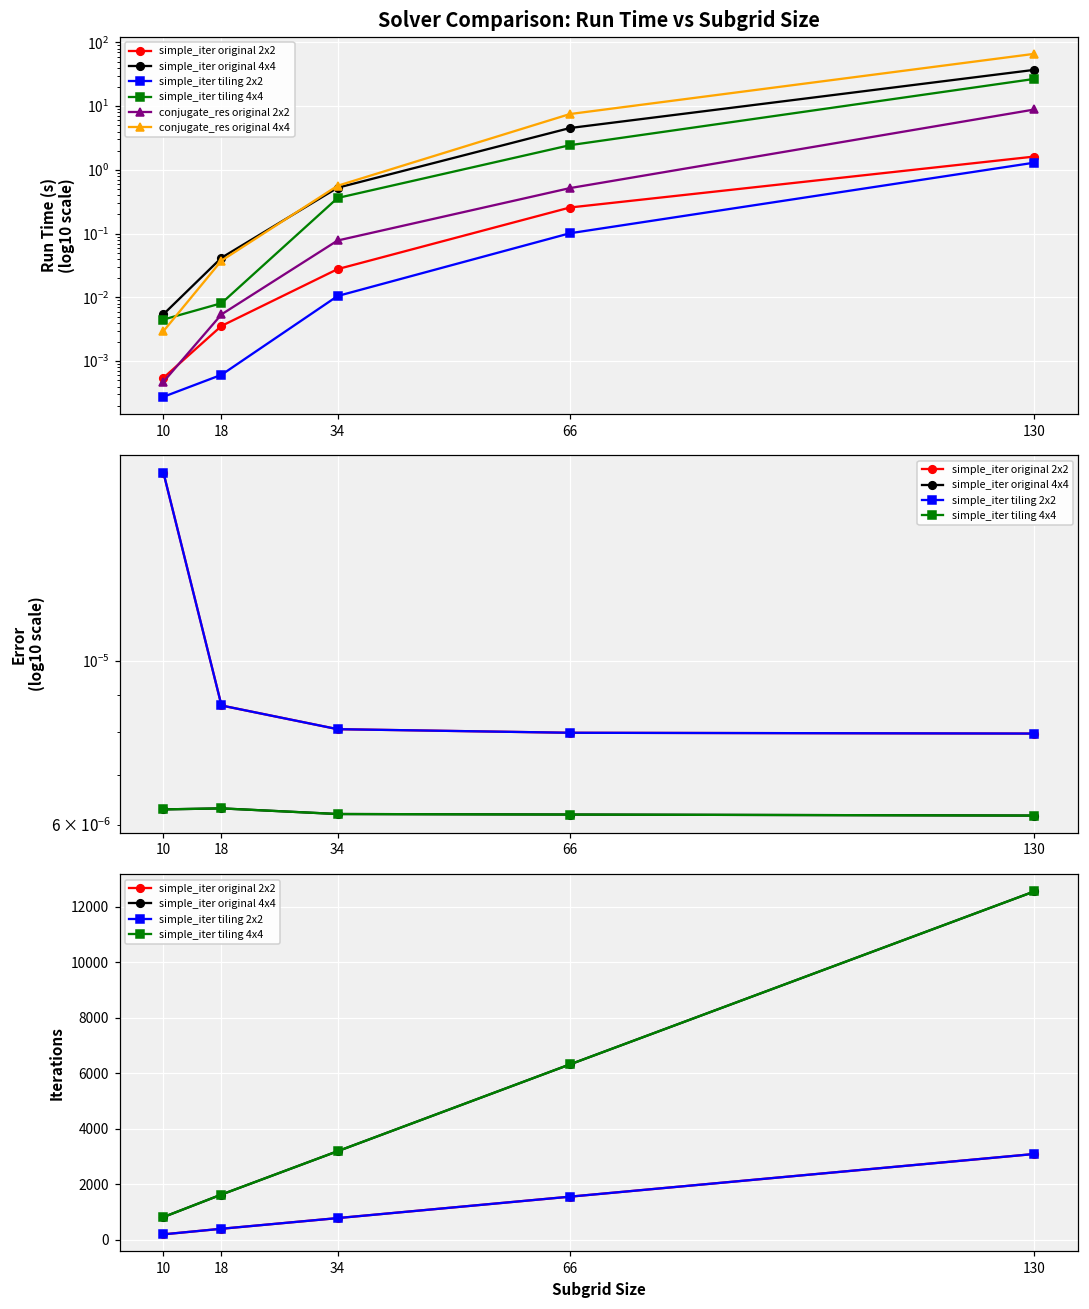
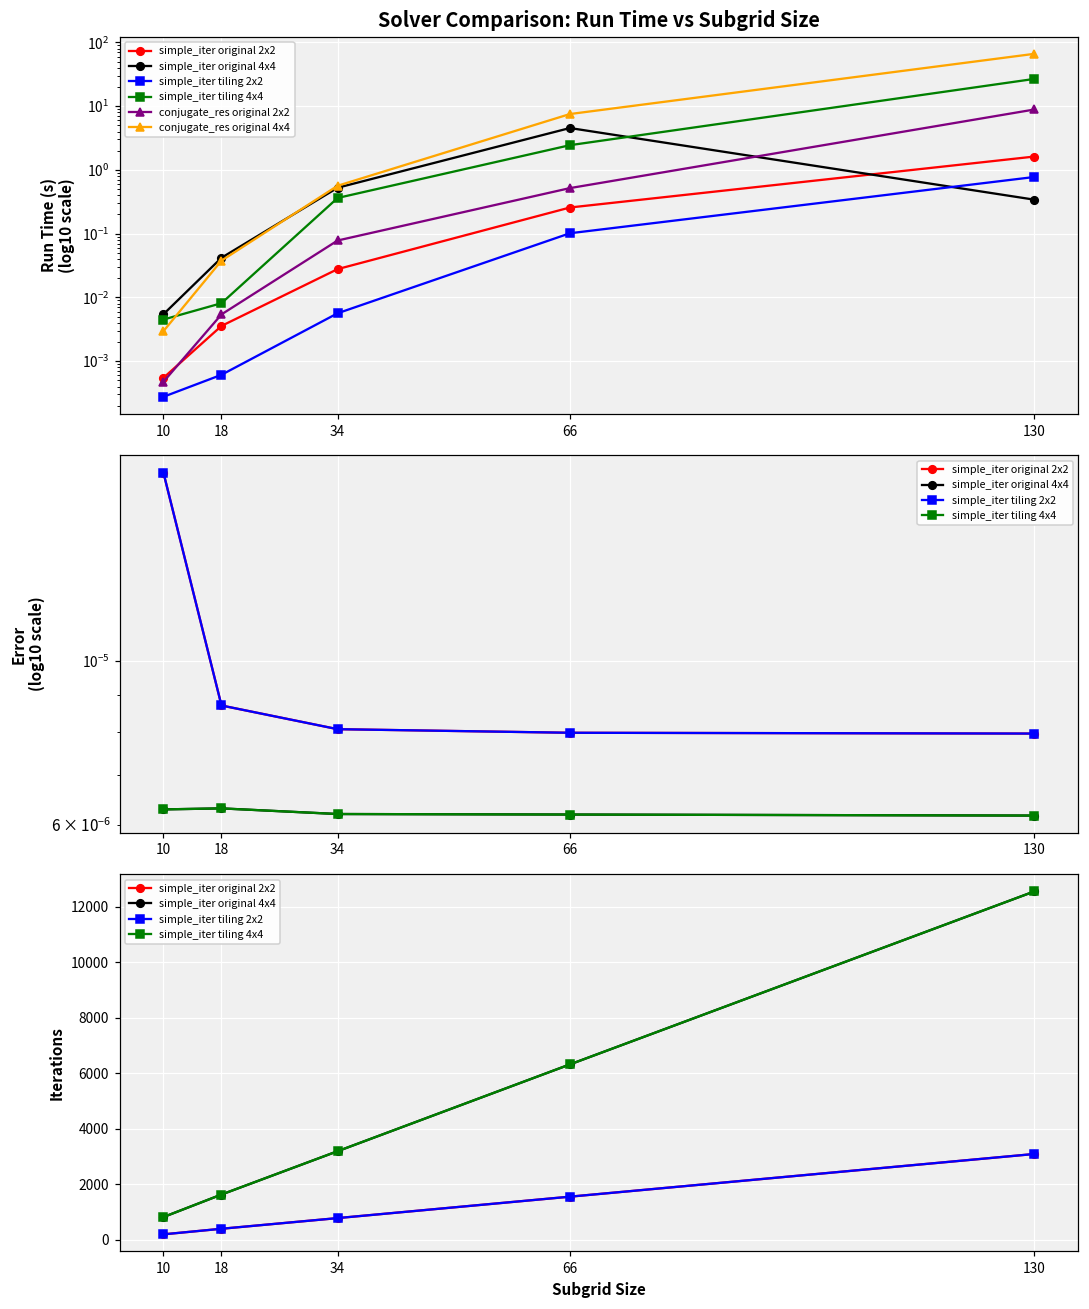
Solver Comparison: Run Time vs Subgrid Size, simple_iter tiling 2x2, 34: 0.011 -> 0.006
Solver Comparison: Run Time vs Subgrid Size, simple_iter original 4x4, 130: 40 -> 0.3
Solver Comparison: Run Time vs Subgrid Size, simple_iter tiling 2x2, 130: 1.3 -> 0.8
